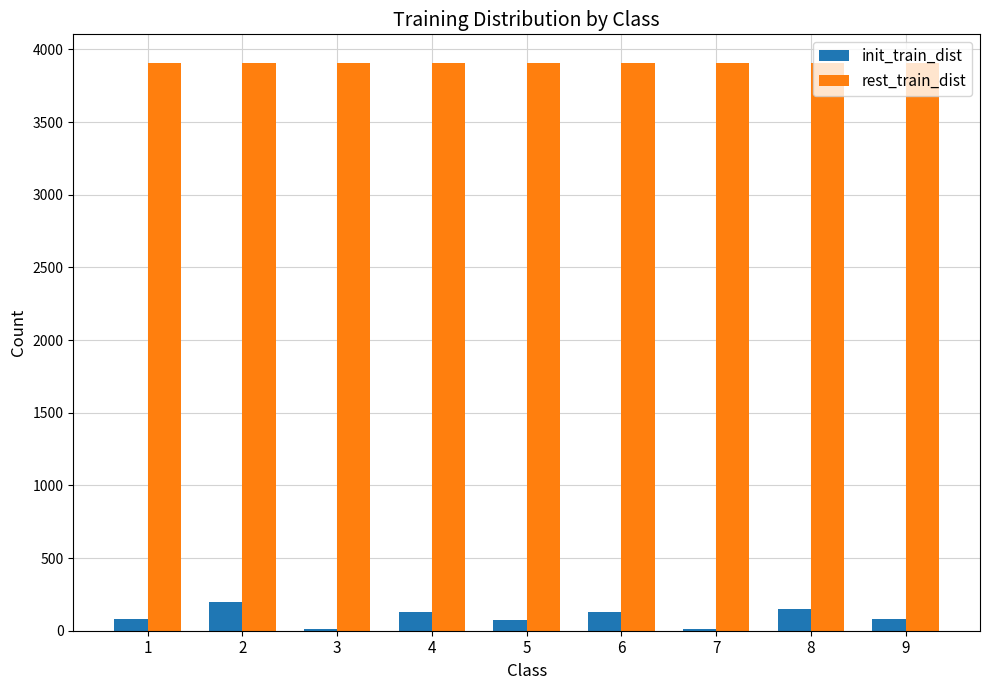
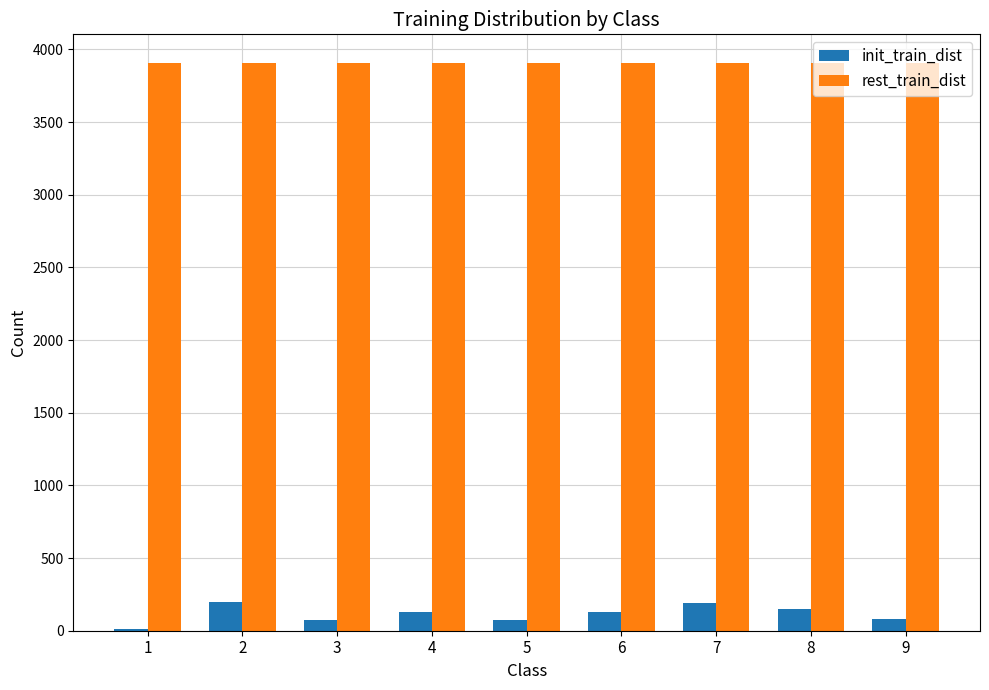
init_train_dist, 1: 80 -> 10
init_train_dist, 3: 10 -> 70
init_train_dist, 7: 10 -> 190
